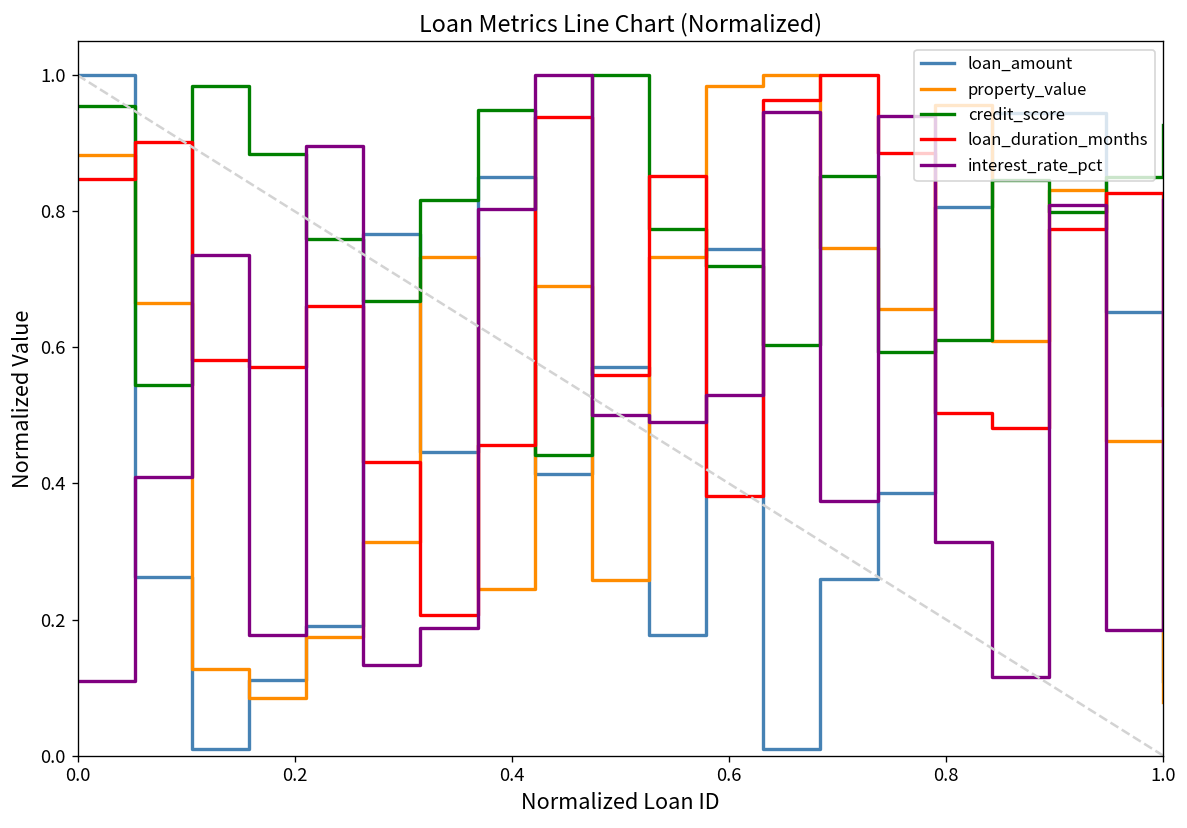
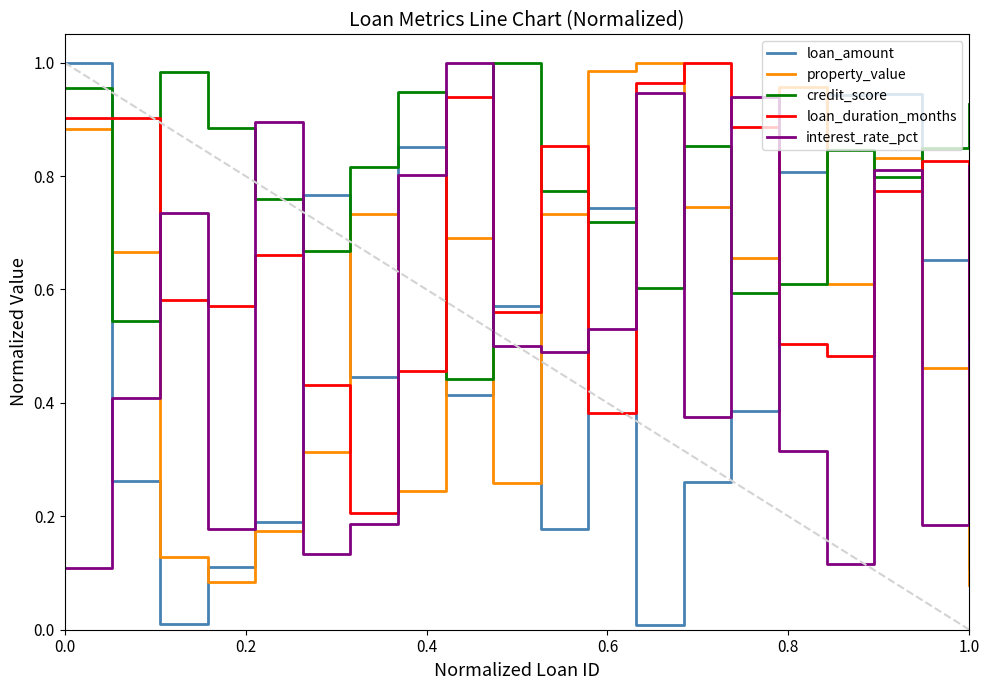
loan_duration_months, 0.0: 0.85 -> 0.90
